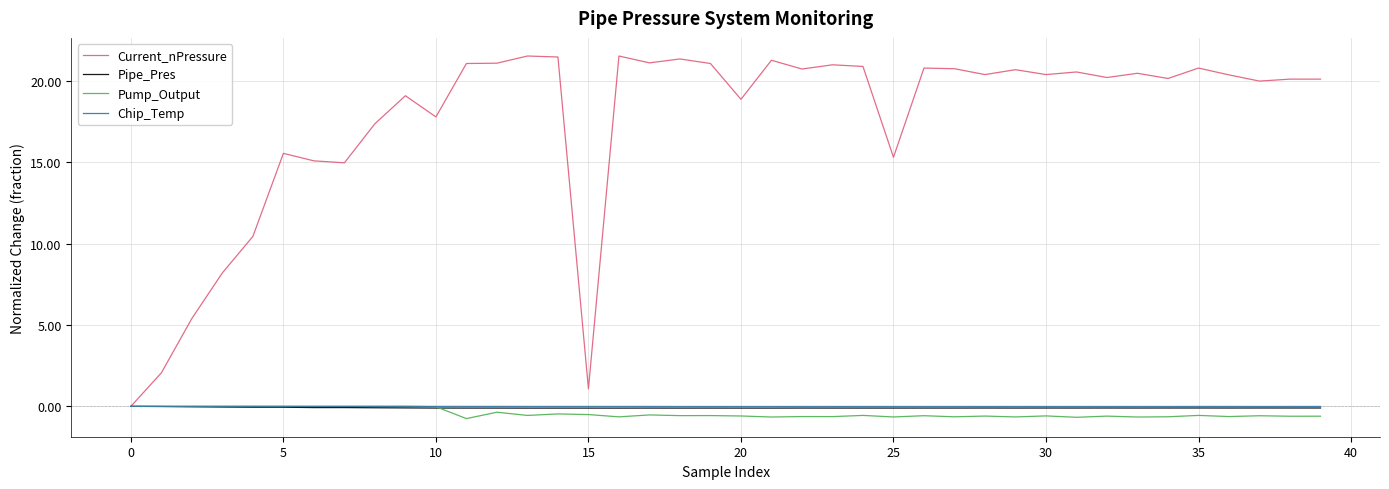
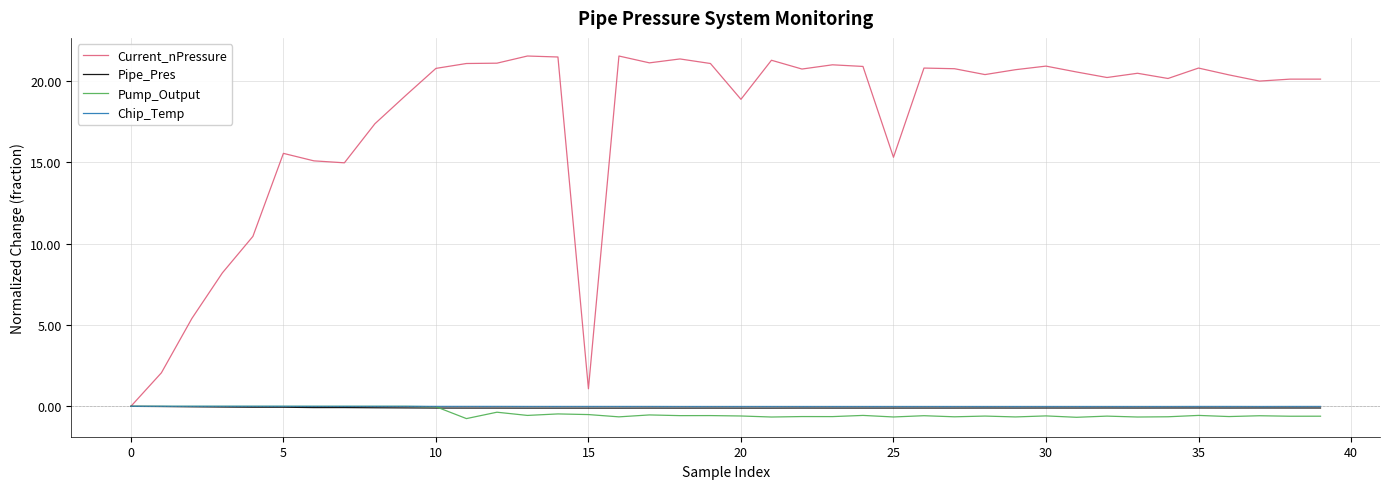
Current_nPressure, 10: 17.8 -> 20.8
Current_nPressure, 30: 20.4 -> 20.9
